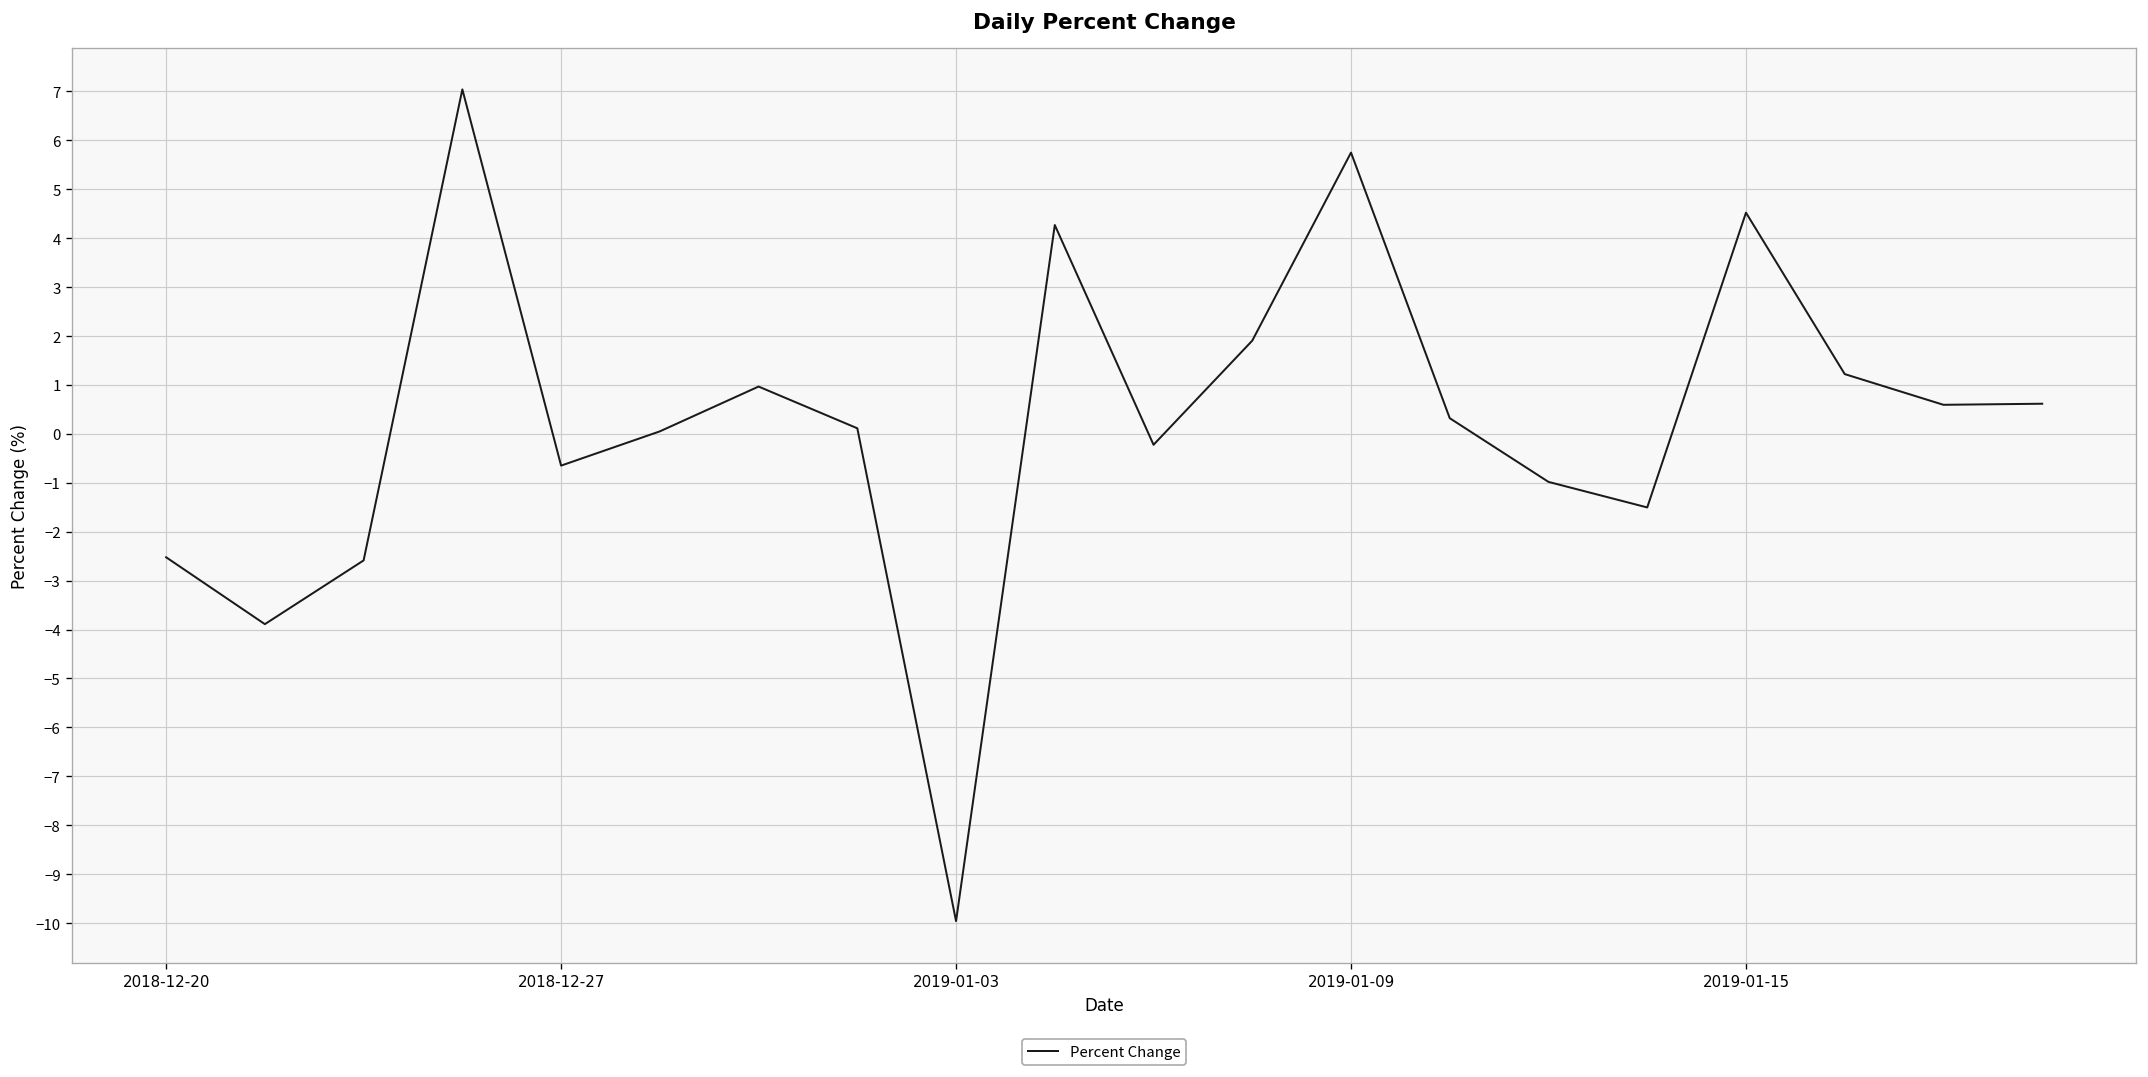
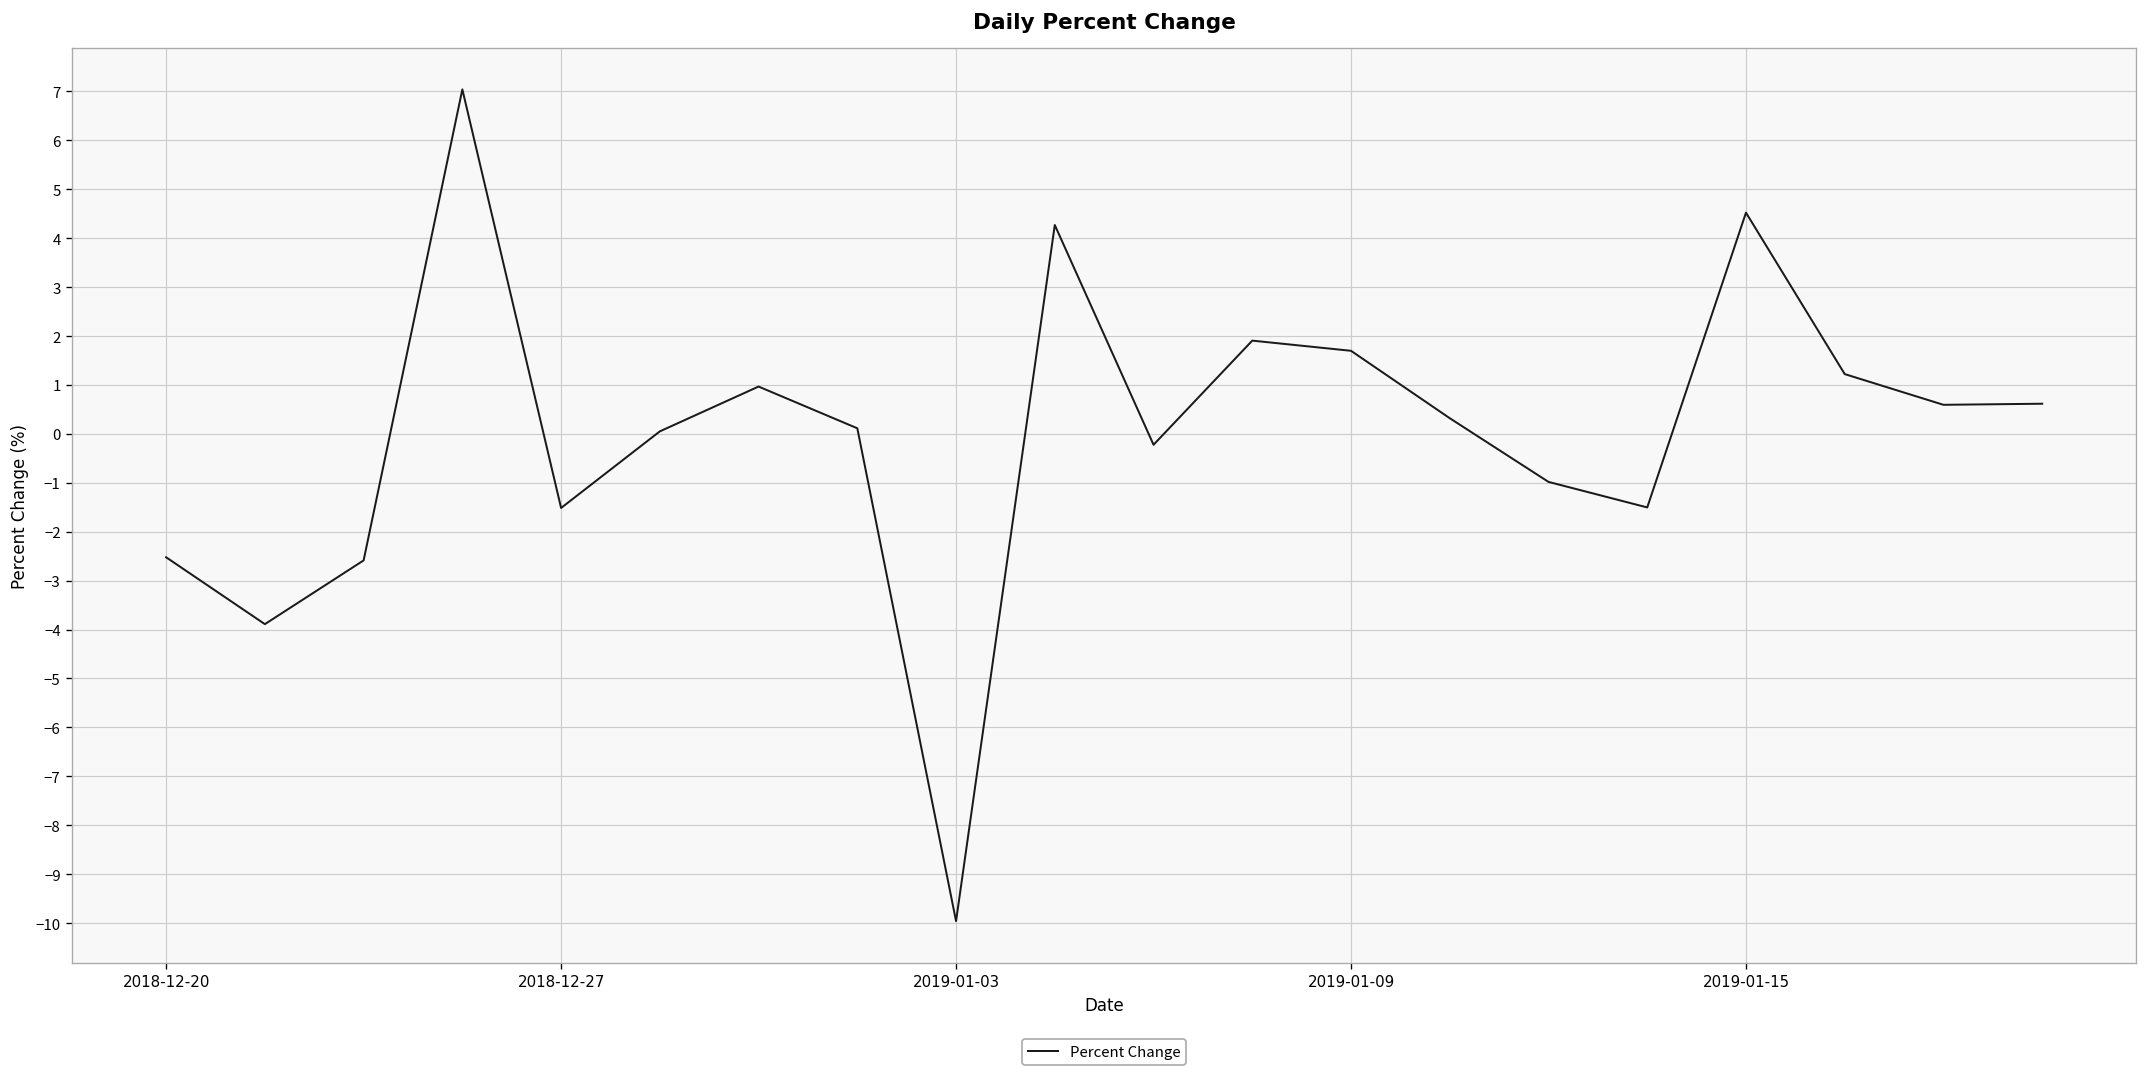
2018-12-27: -0.6 -> -1.5
2019-01-09: 5.8 -> 1.7
